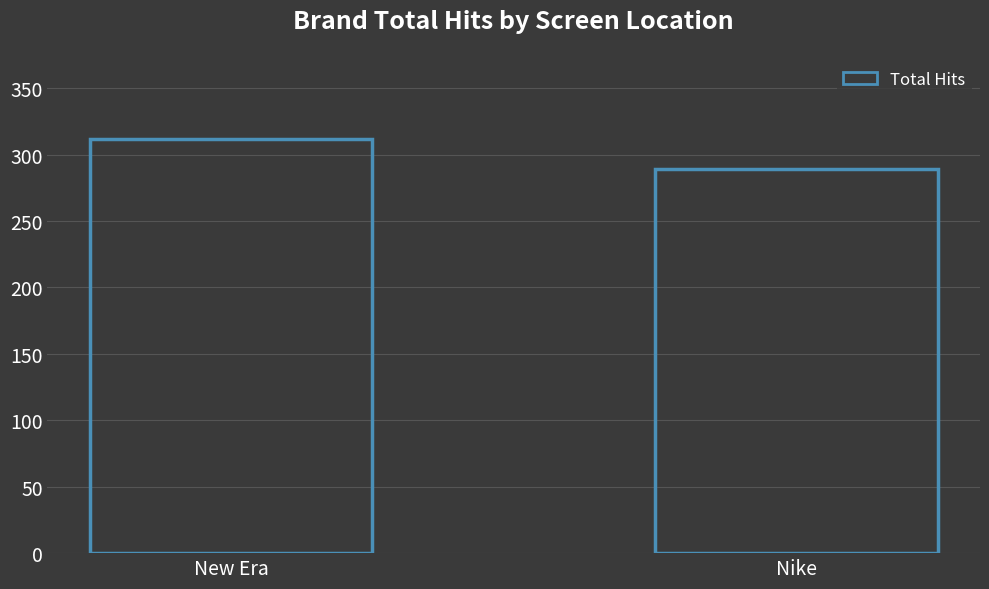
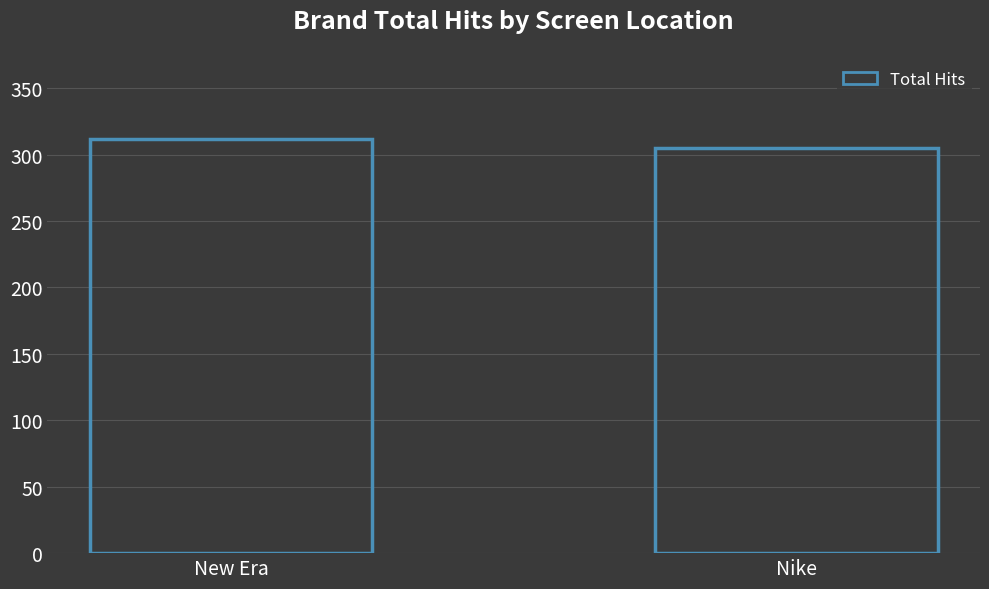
Nike: 289 -> 305
